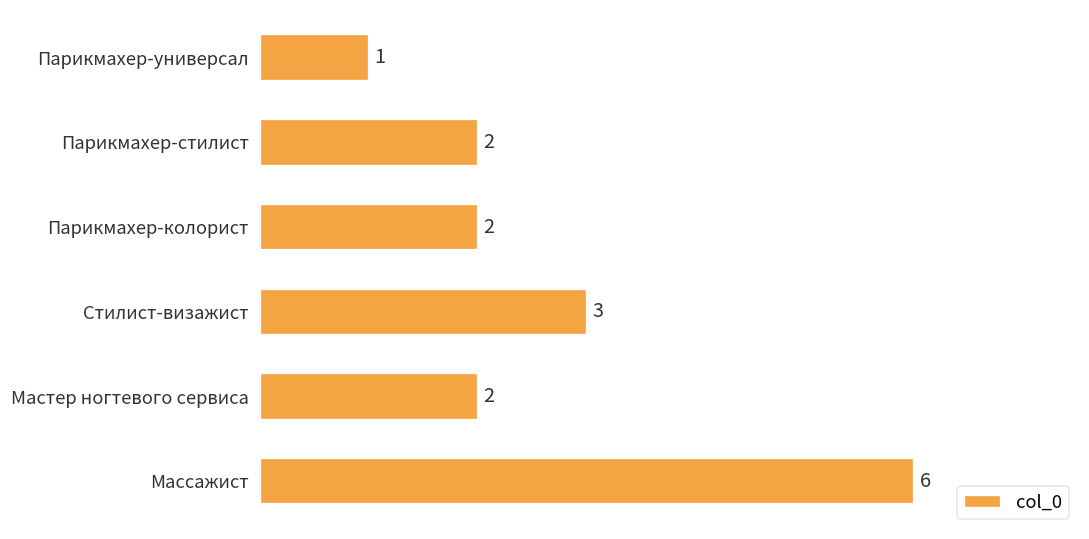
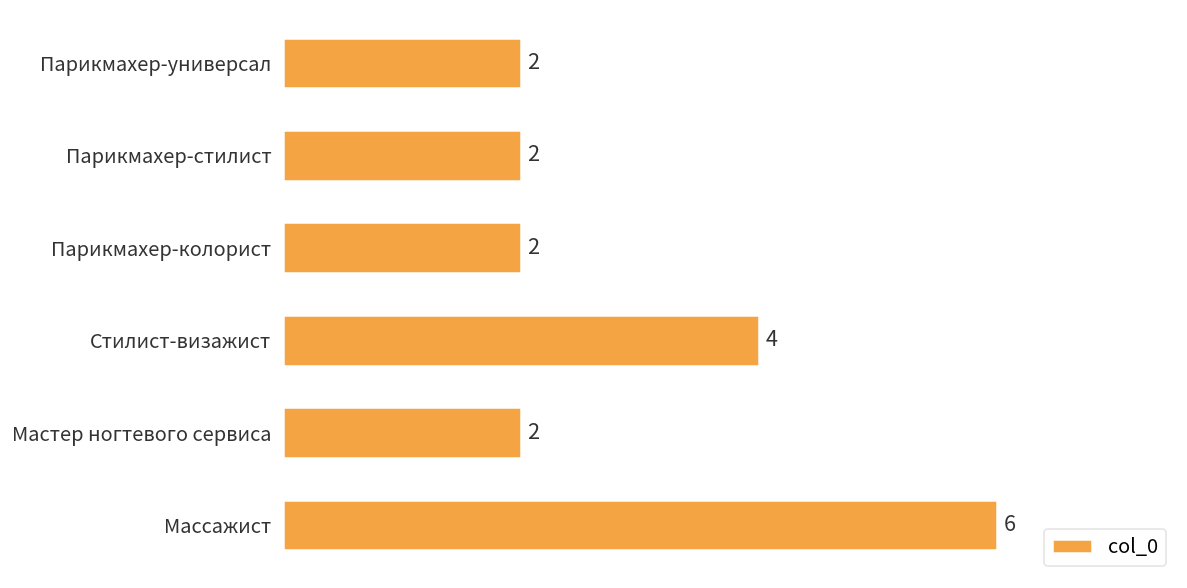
Парикмахер-универсал: 1 -> 2
Стилист-визажист: 3 -> 4
